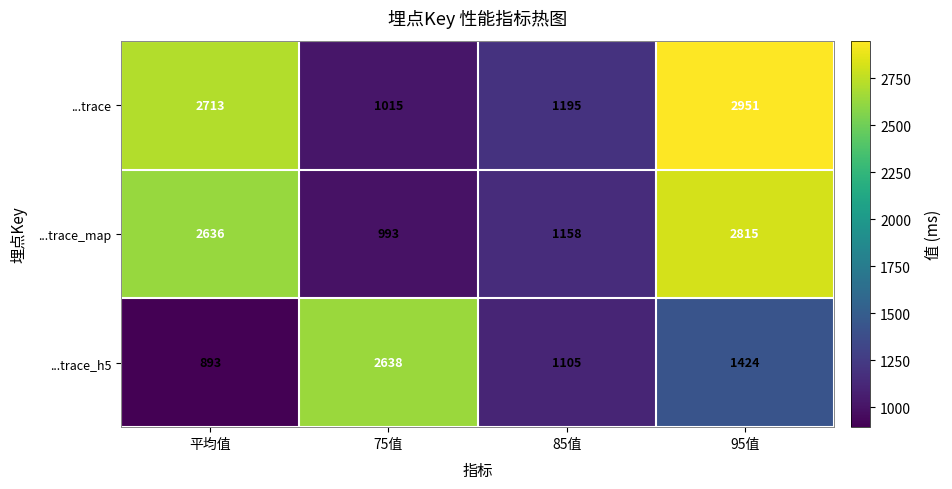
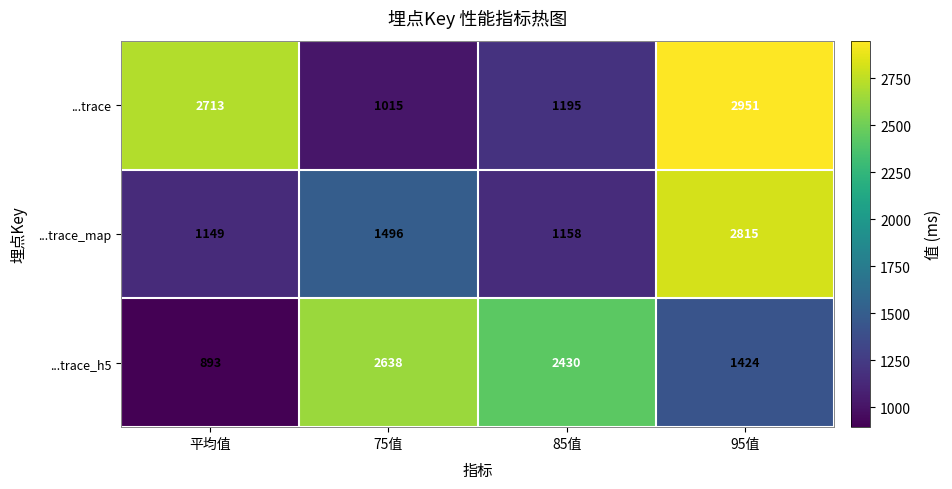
...trace_map, 平均值: 2636 -> 1149
...trace_map, 75值: 993 -> 1496
...trace_h5, 85值: 1105 -> 2430
